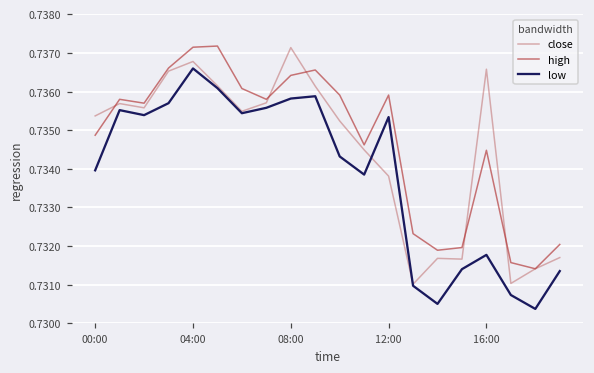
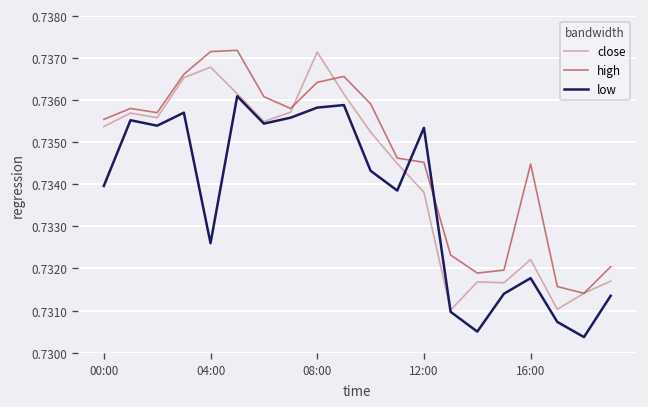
high, 00:00: 0.7349 -> 0.7355
low, 04:00: 0.7366 -> 0.7326
high, 12:00: 0.7359 -> 0.7345
close, 16:00: 0.7366 -> 0.7322
